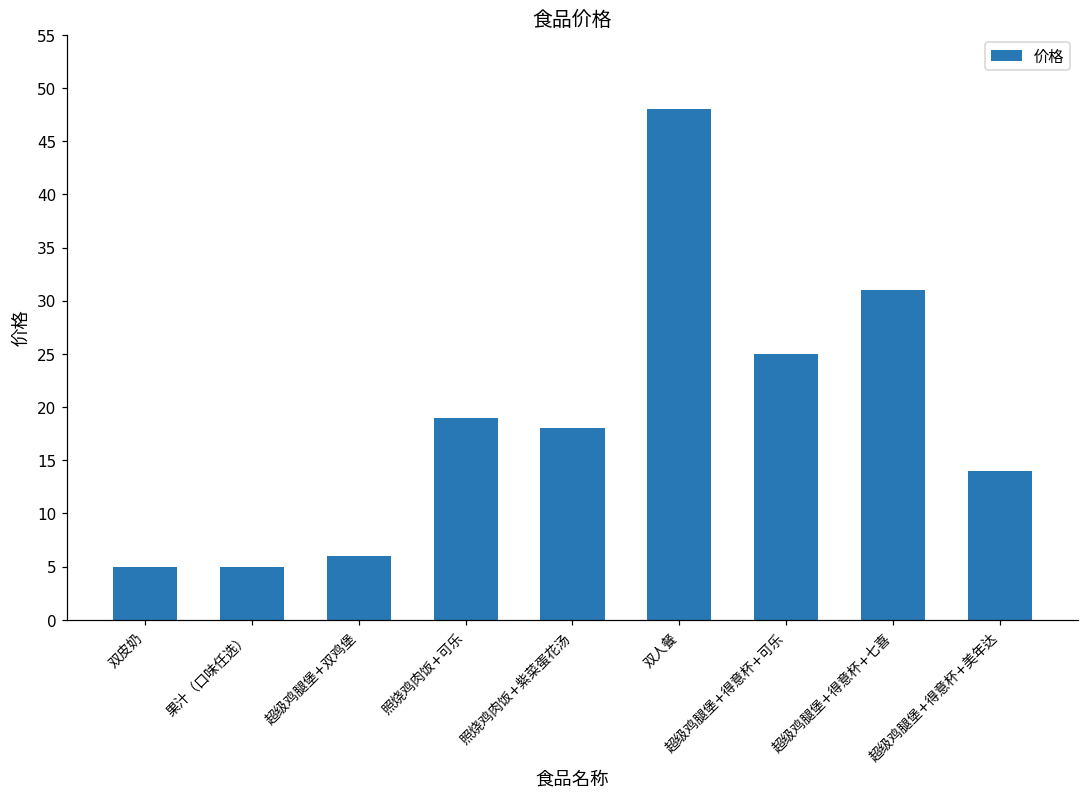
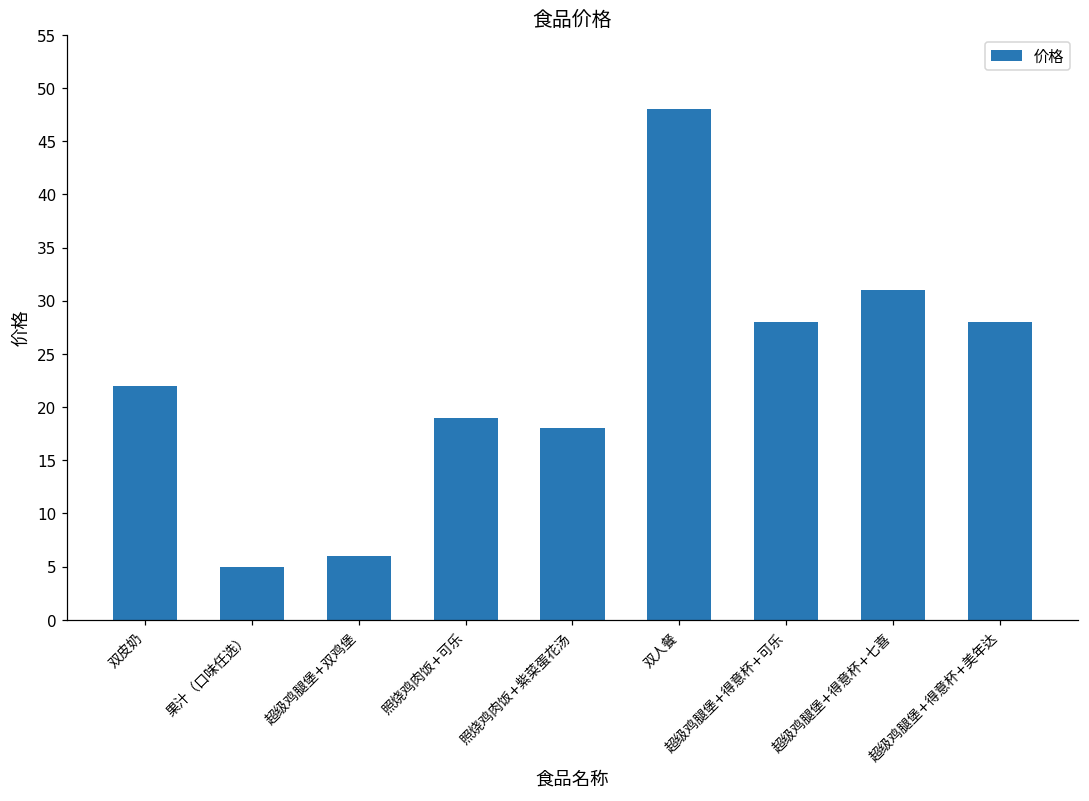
双皮奶: 5 -> 22
超级鸡腿堡+得意杯+可乐: 25 -> 28
超级鸡腿堡+得意杯+美年达: 14 -> 28
